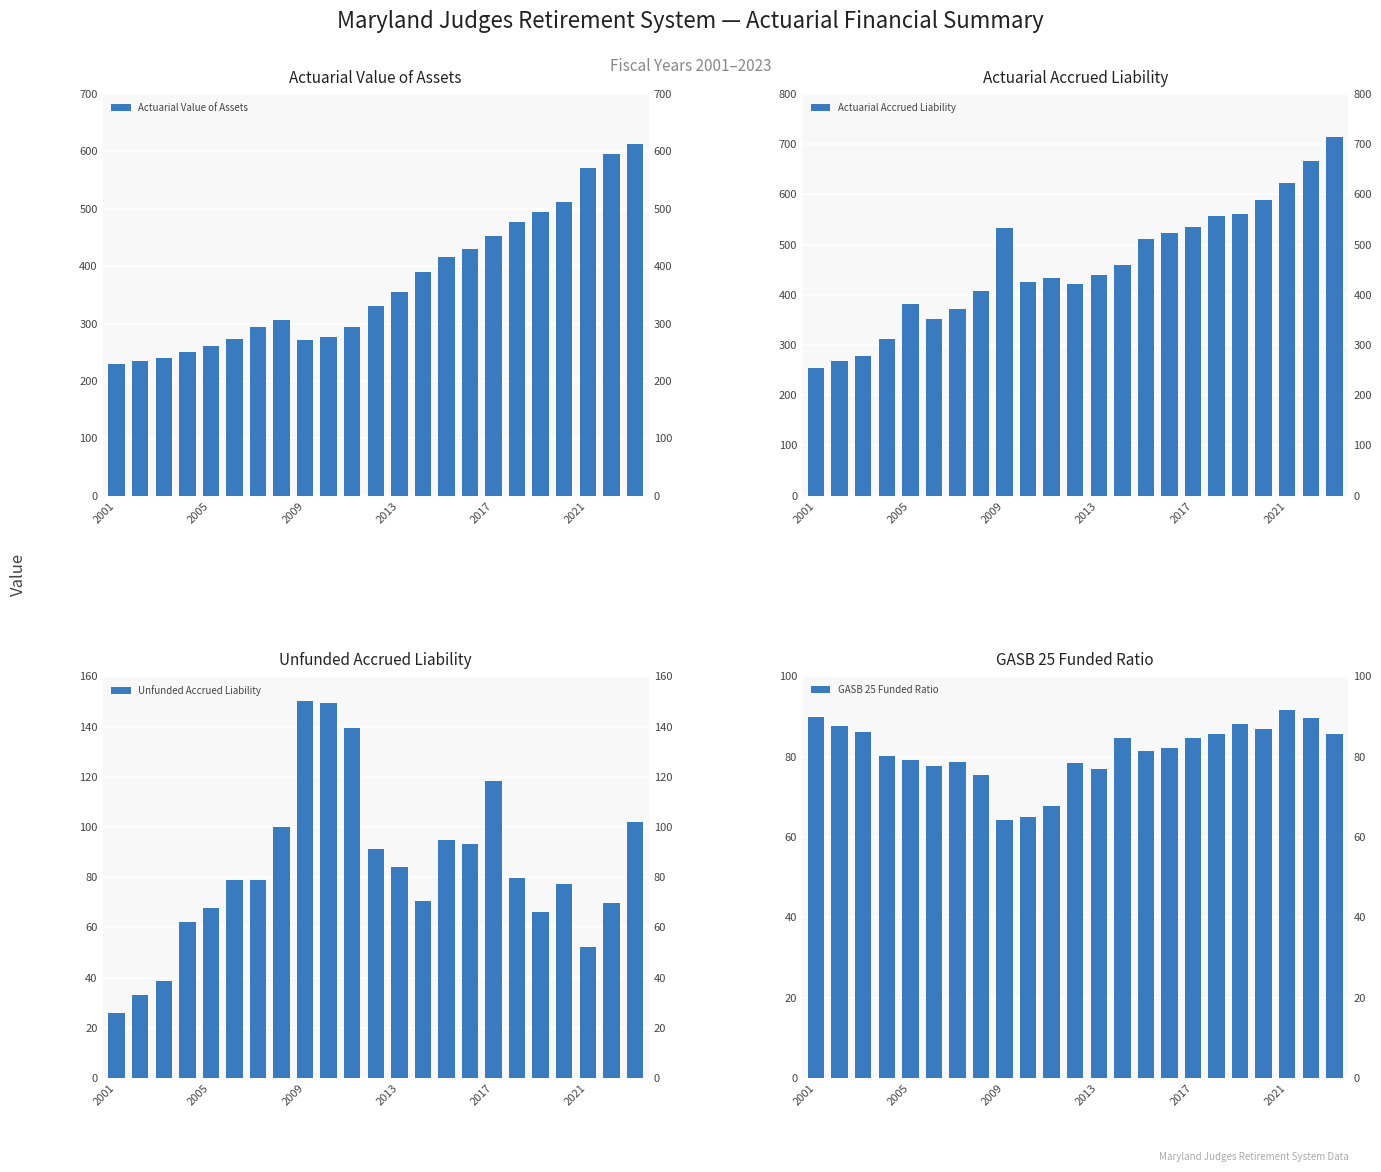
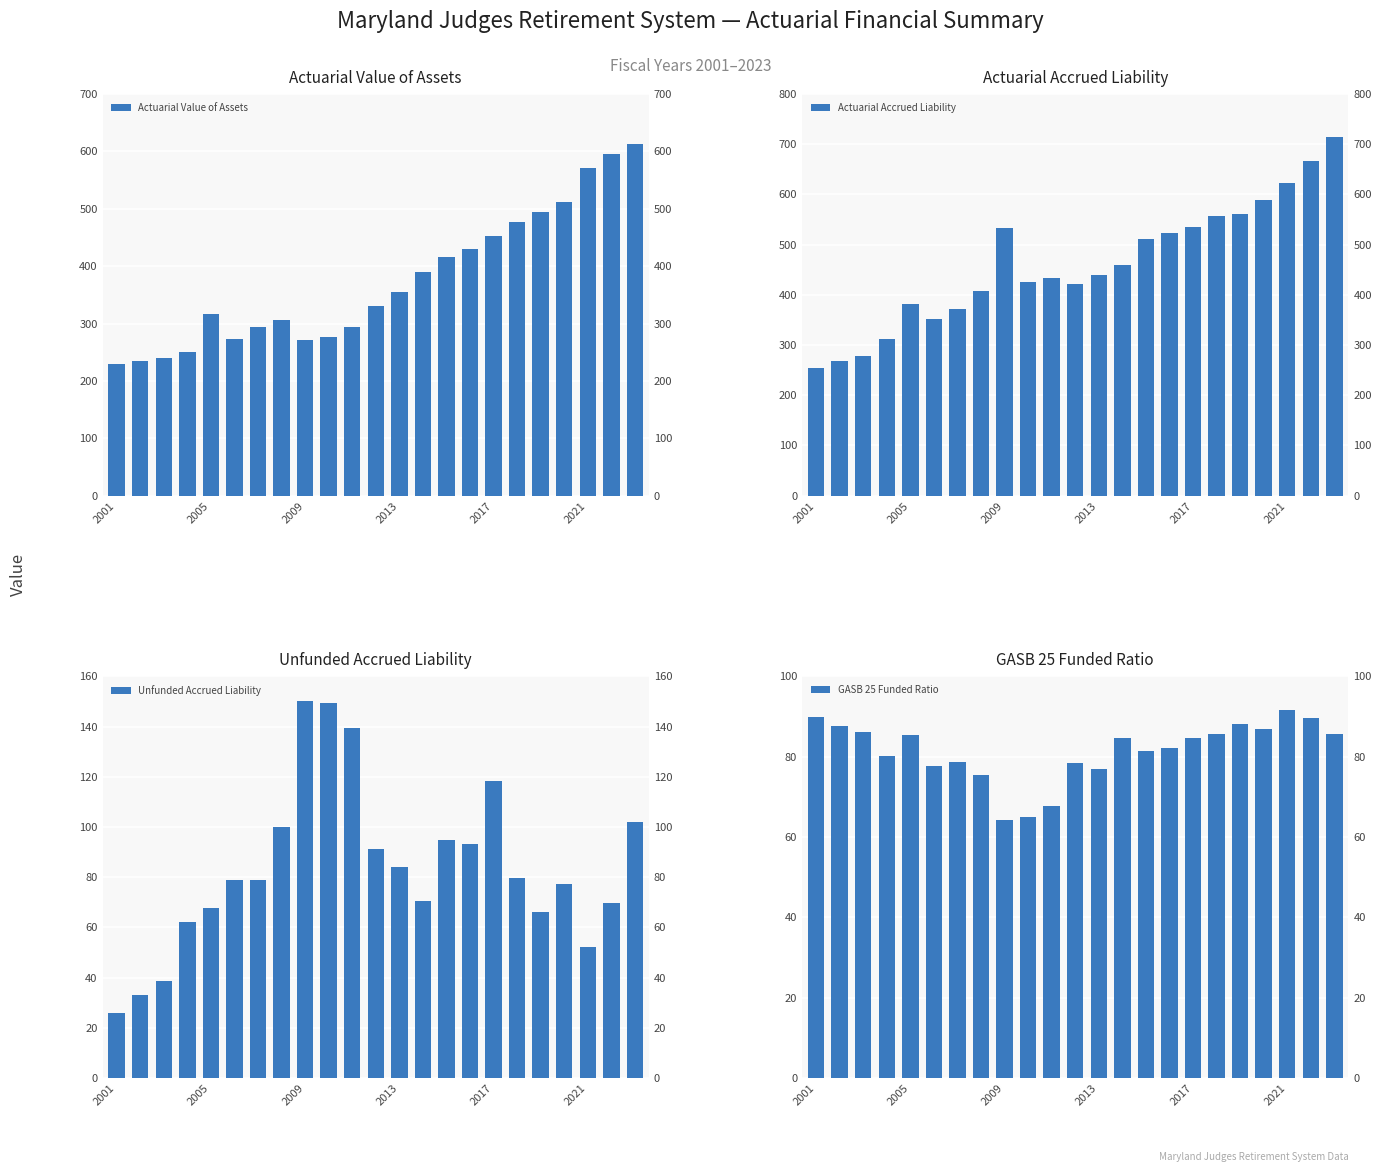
Actuarial Value of Assets, 2005: 260 -> 320
GASB 25 Funded Ratio, 2005: 79 -> 85
